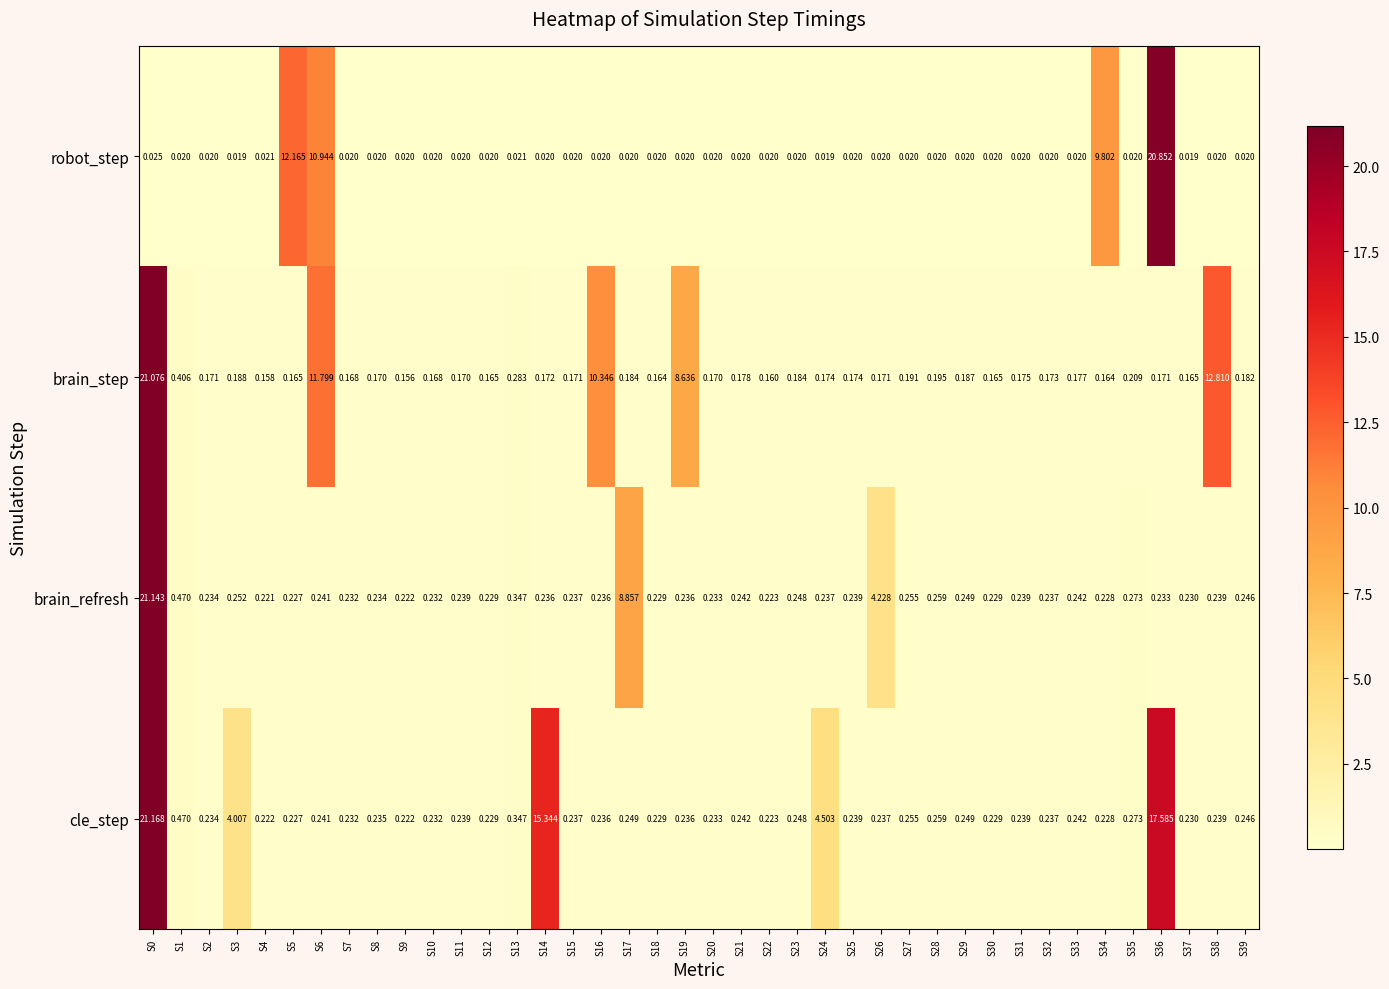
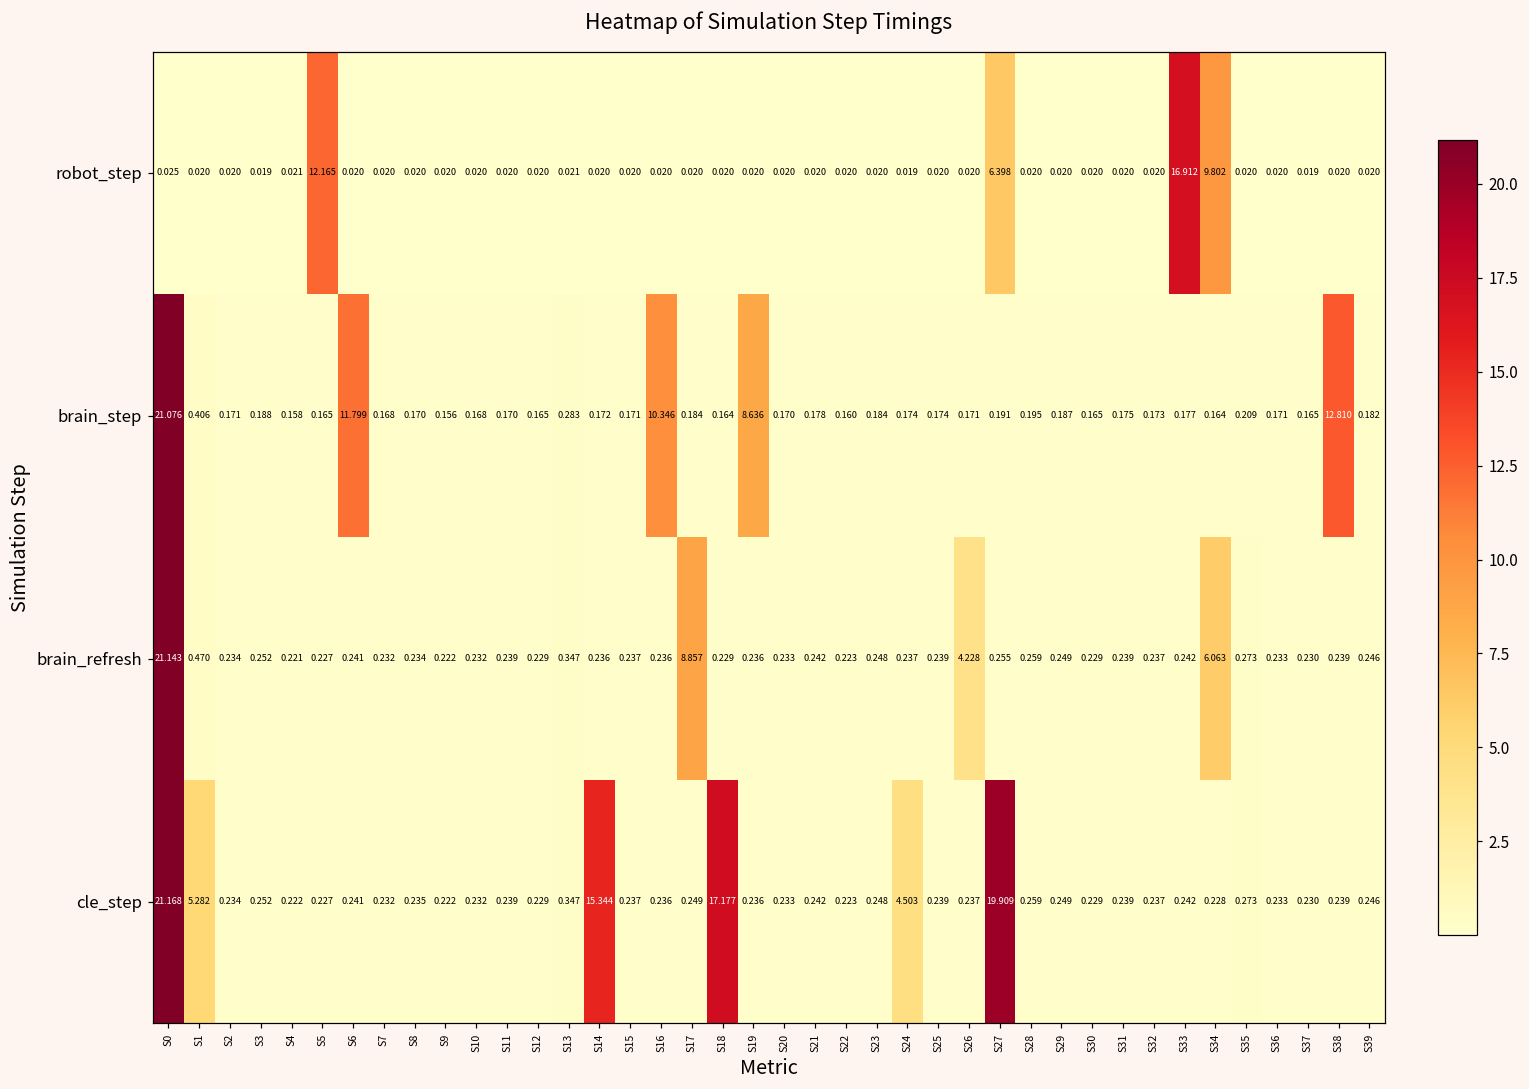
robot_step, S6: 10.944 -> 0.020
robot_step, S27: 0.020 -> 6.398
robot_step, S33: 0.020 -> 16.912
robot_step, S36: 20.852 -> 0.020
brain_refresh, S34: 0.228 -> 6.063
cle_step, S1: 0.470 -> 5.282
cle_step, S3: 4.007 -> 0.252
cle_step, S18: 0.229 -> 17.177
cle_step, S27: 0.255 -> 19.909
cle_step, S36: 17.585 -> 0.233
